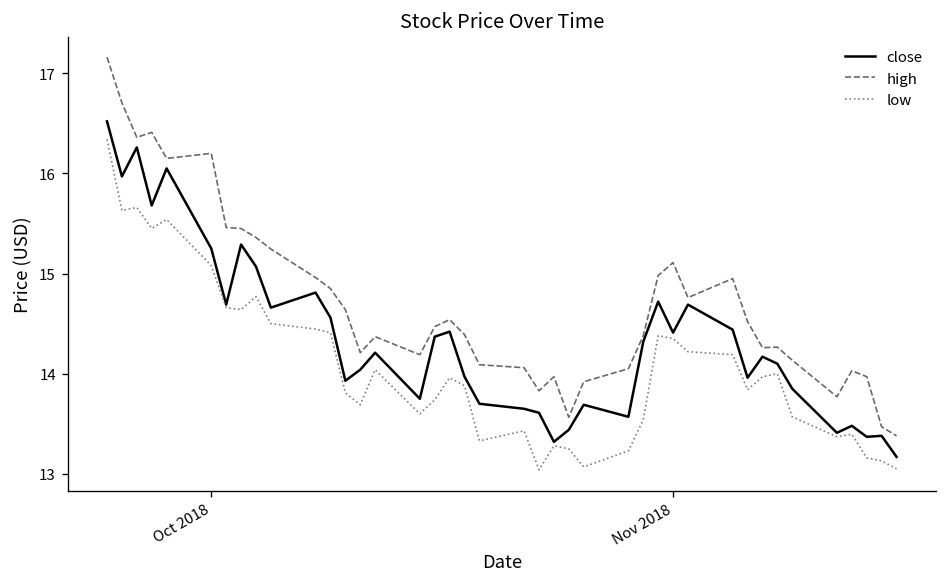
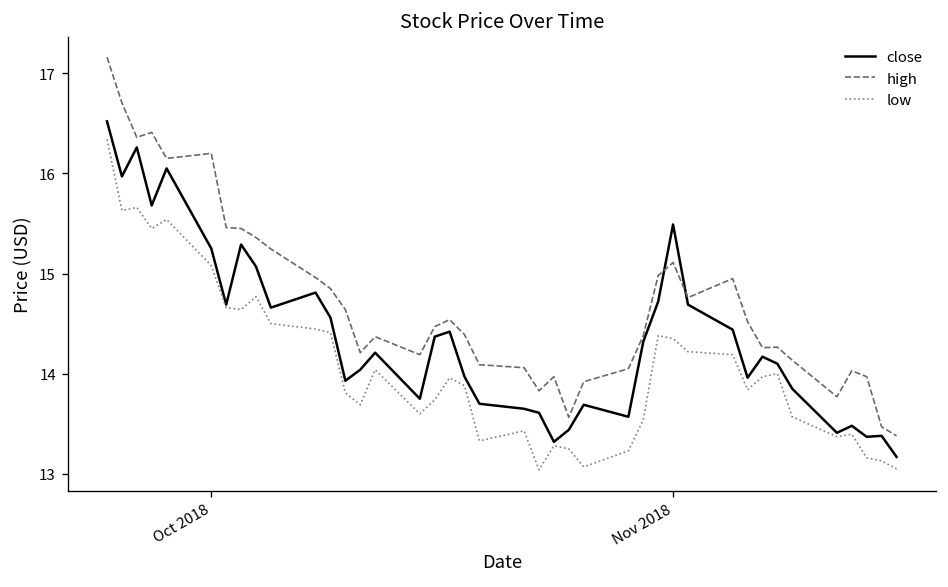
close, Nov 2018: 14.4 -> 15.5
